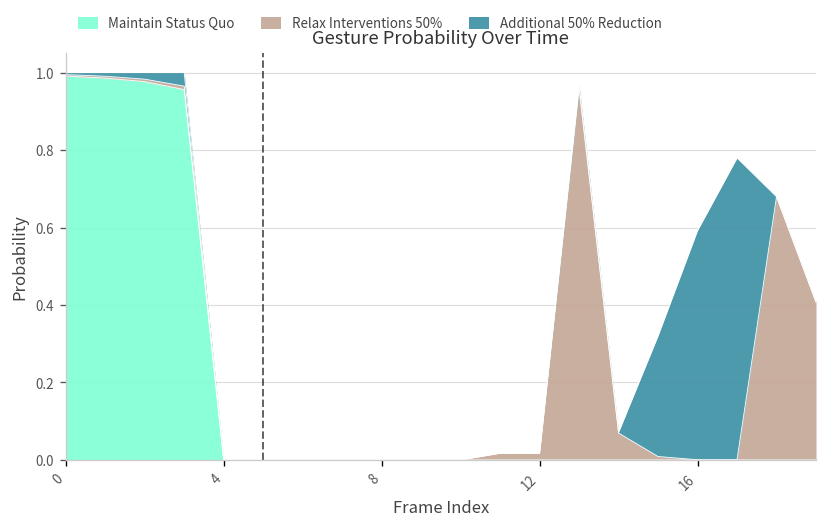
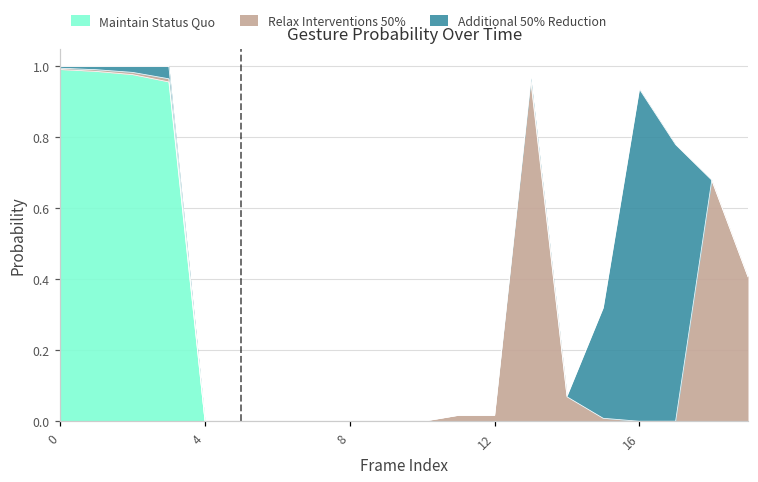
Additional 50% Reduction, 16: 0.59 -> 0.94
